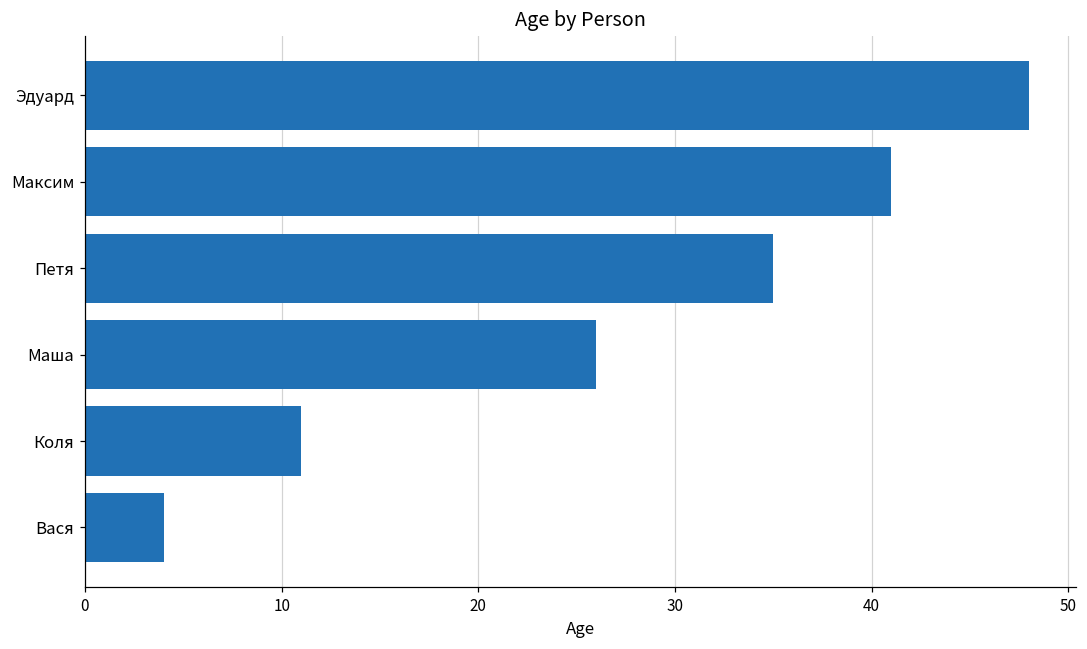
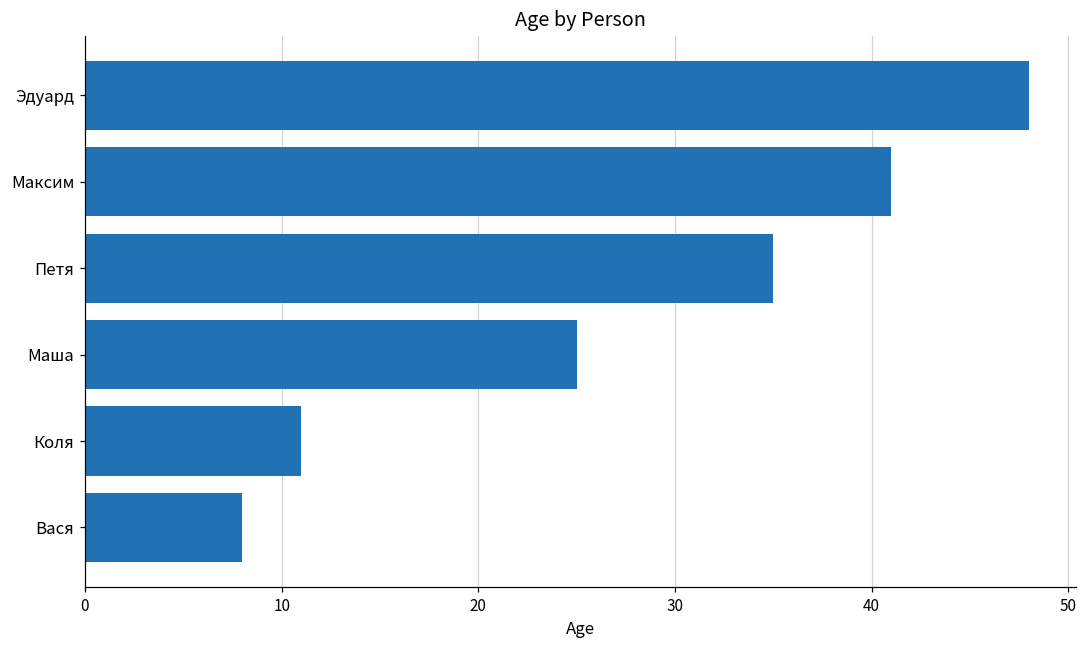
Маша: 26 -> 25
Вася: 4 -> 8
